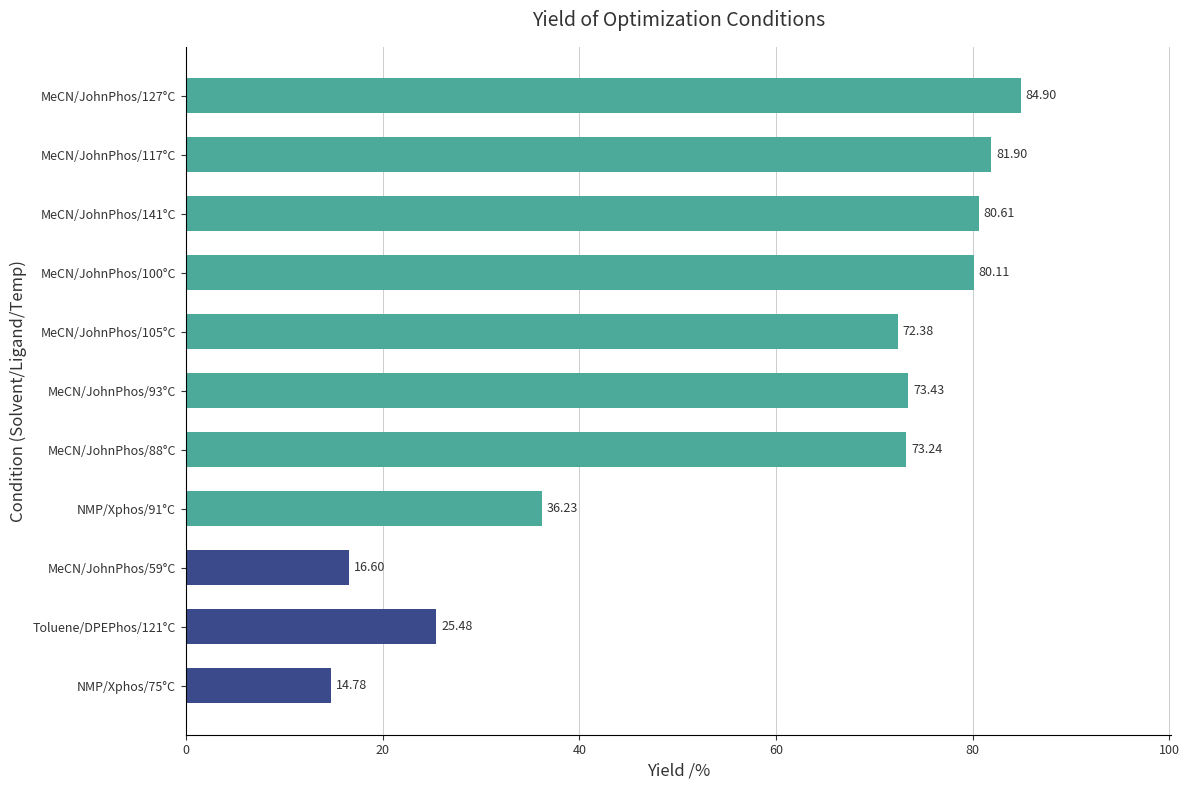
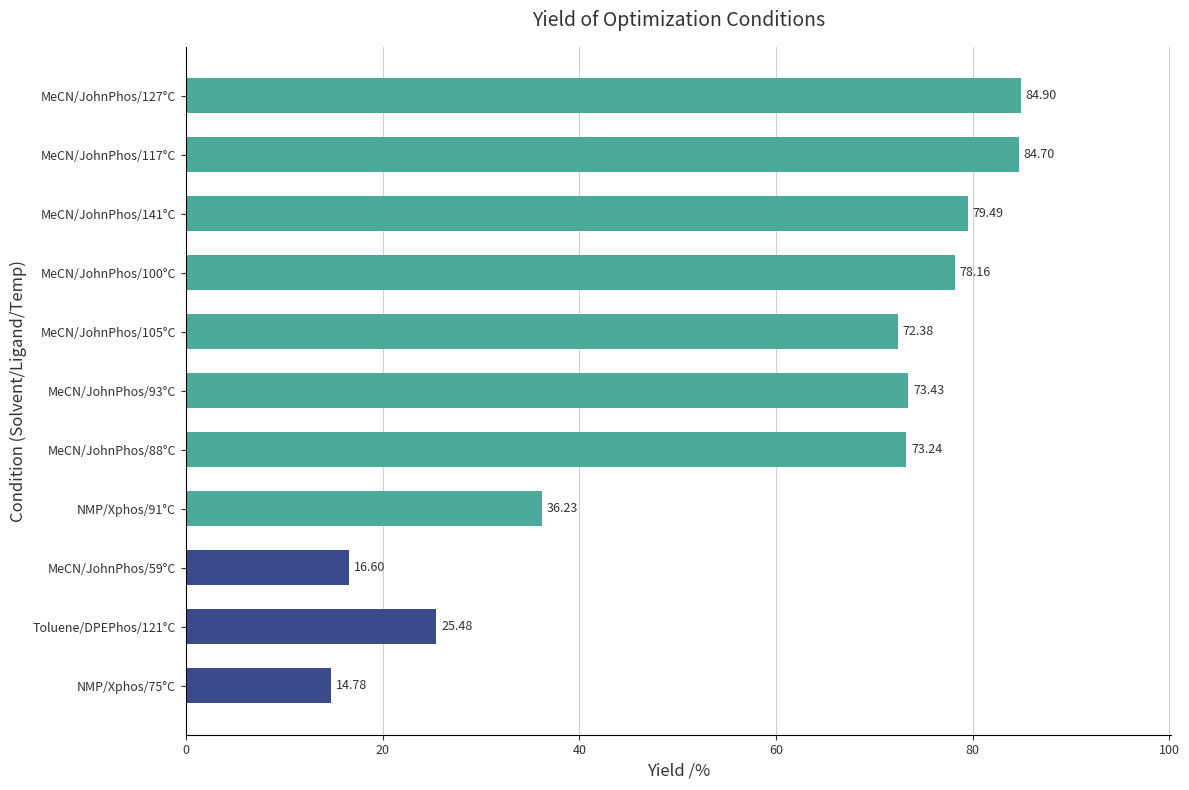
MeCN/JohnPhos/117°C: 81.90 -> 84.70
MeCN/JohnPhos/141°C: 80.61 -> 79.49
MeCN/JohnPhos/100°C: 80.11 -> 78.16
